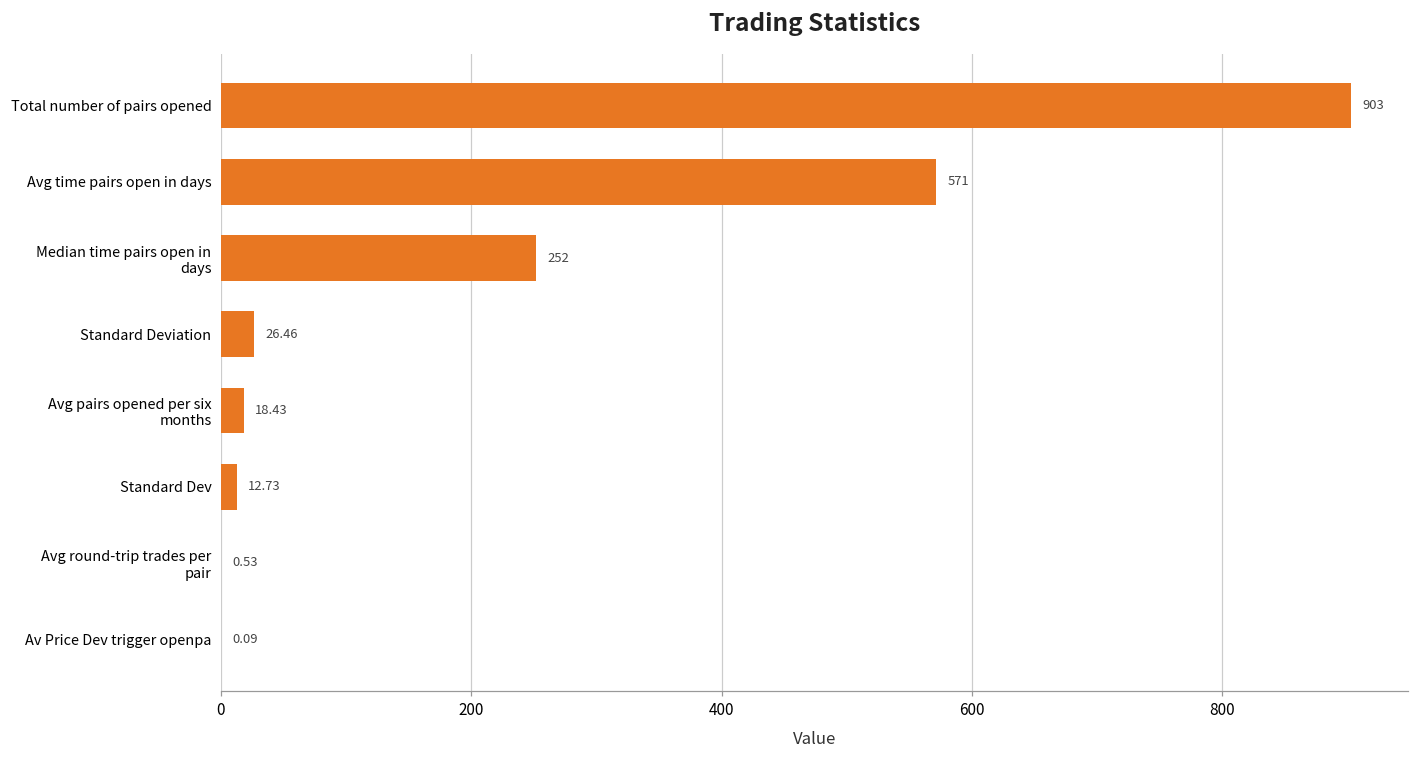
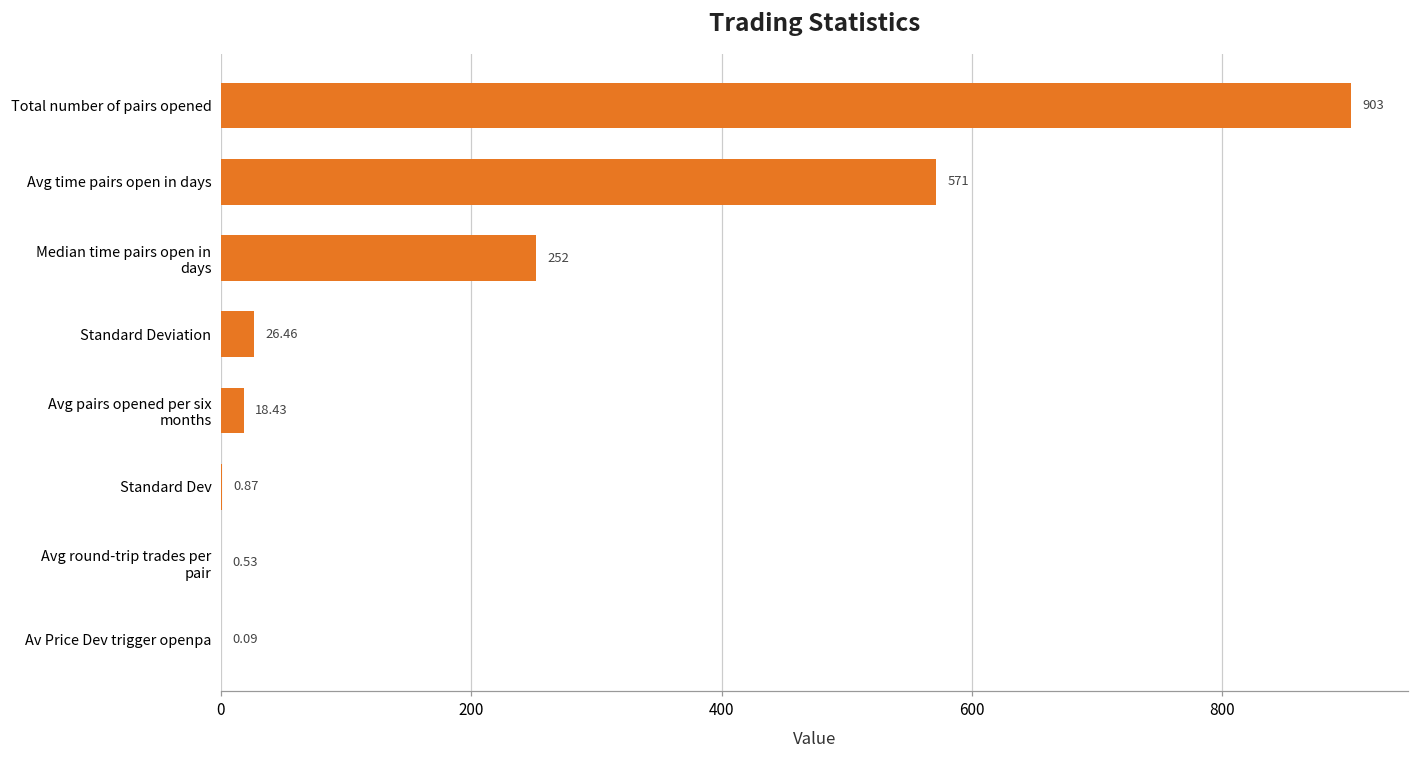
Standard Dev: 12.73 -> 0.87
